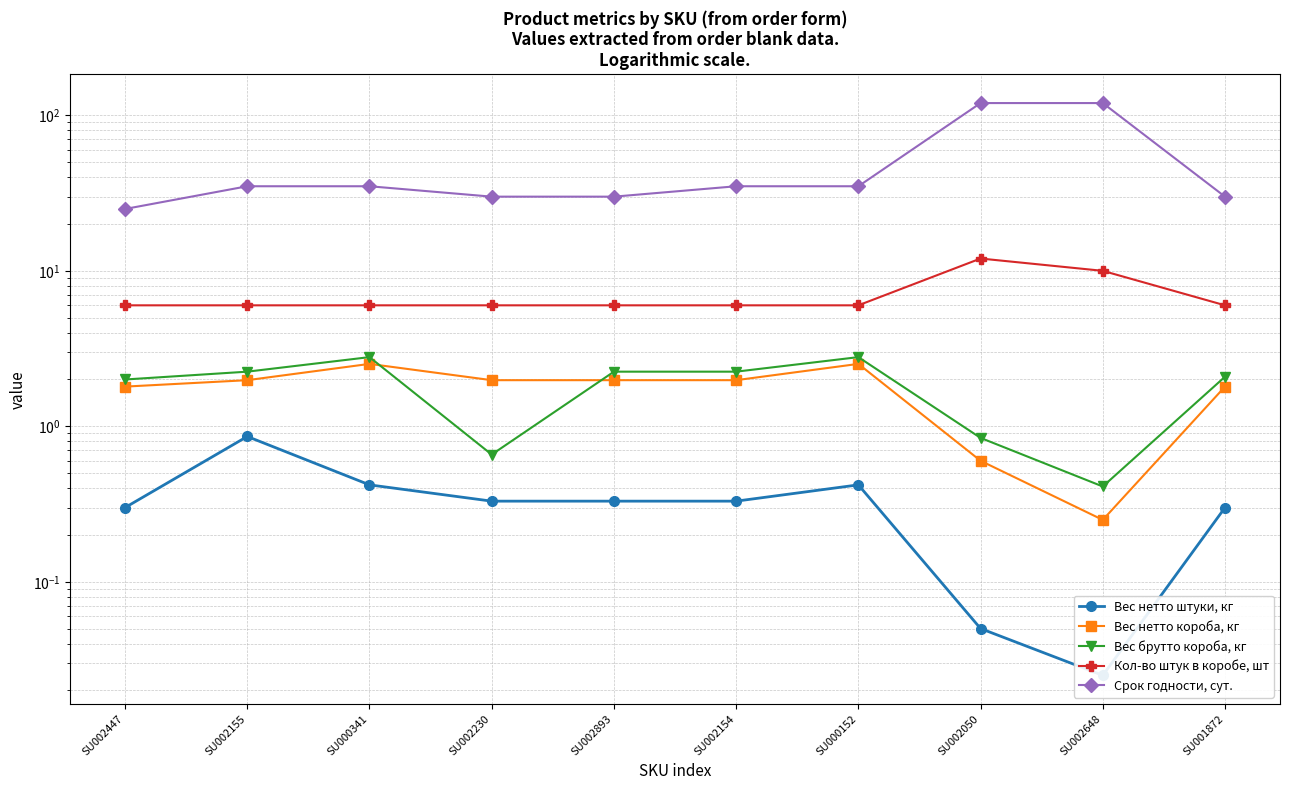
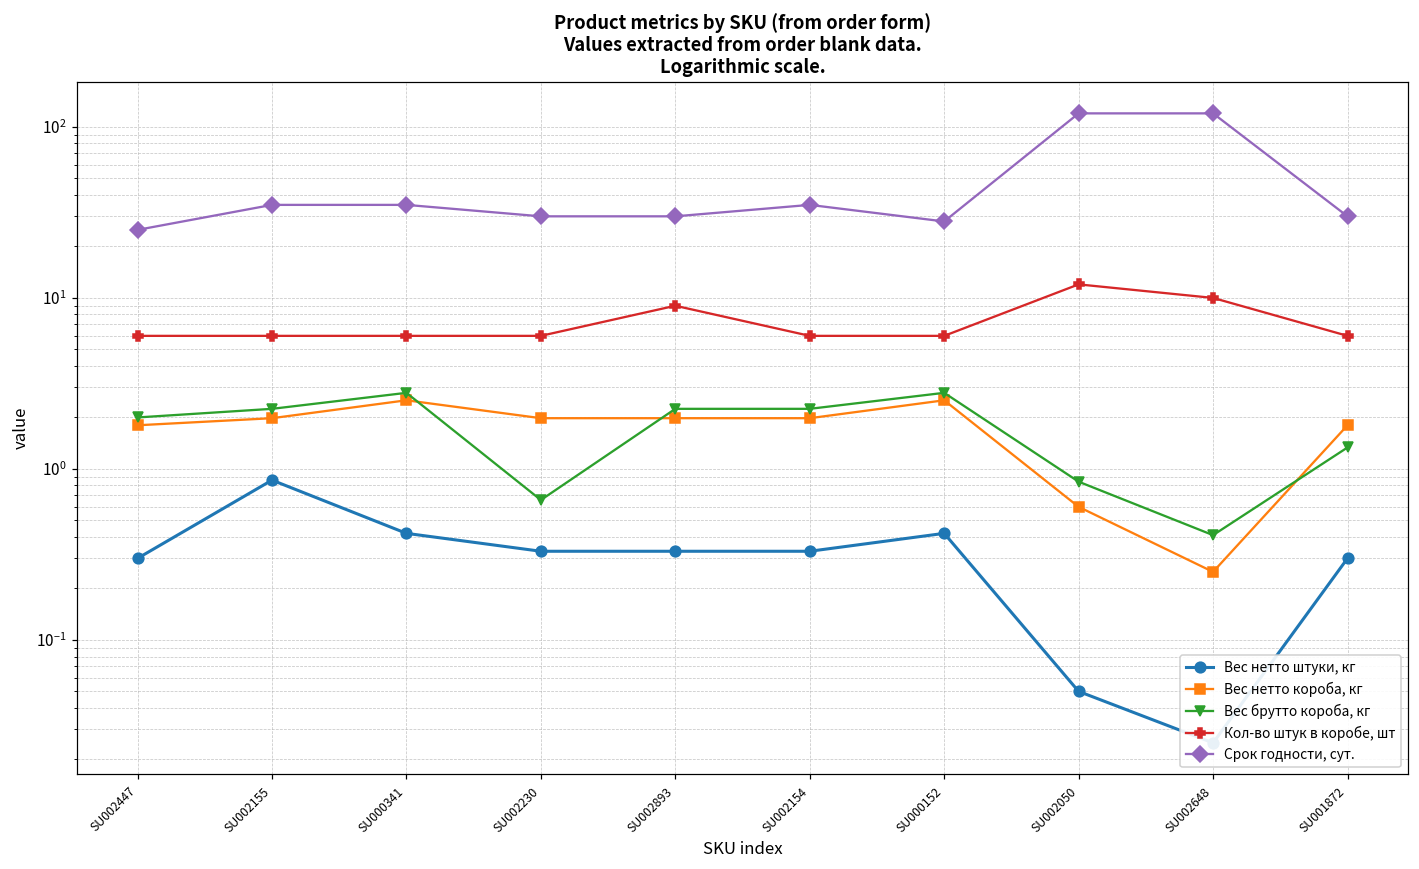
Кол-во штук в коробе, шт, SU002893: 6 -> 9
Срок годности, сут., SU000152: 35 -> 28
Вес брутто короба, кг, SU001872: 2.1 -> 1.3
